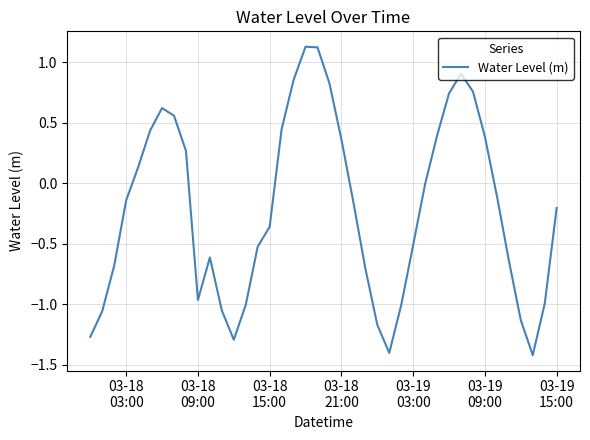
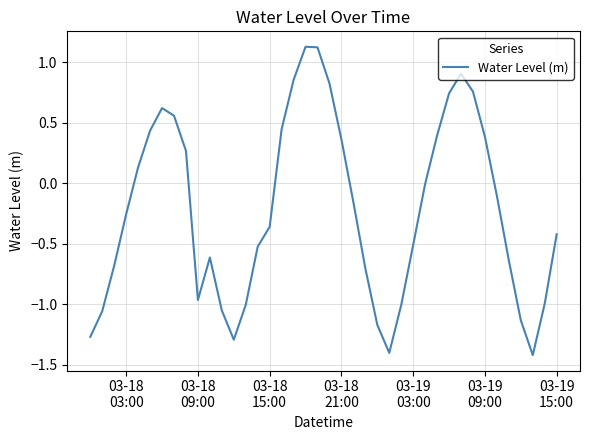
03-18 03:00: -0.14 -> -0.26
03-19 15:00: -0.20 -> -0.42
